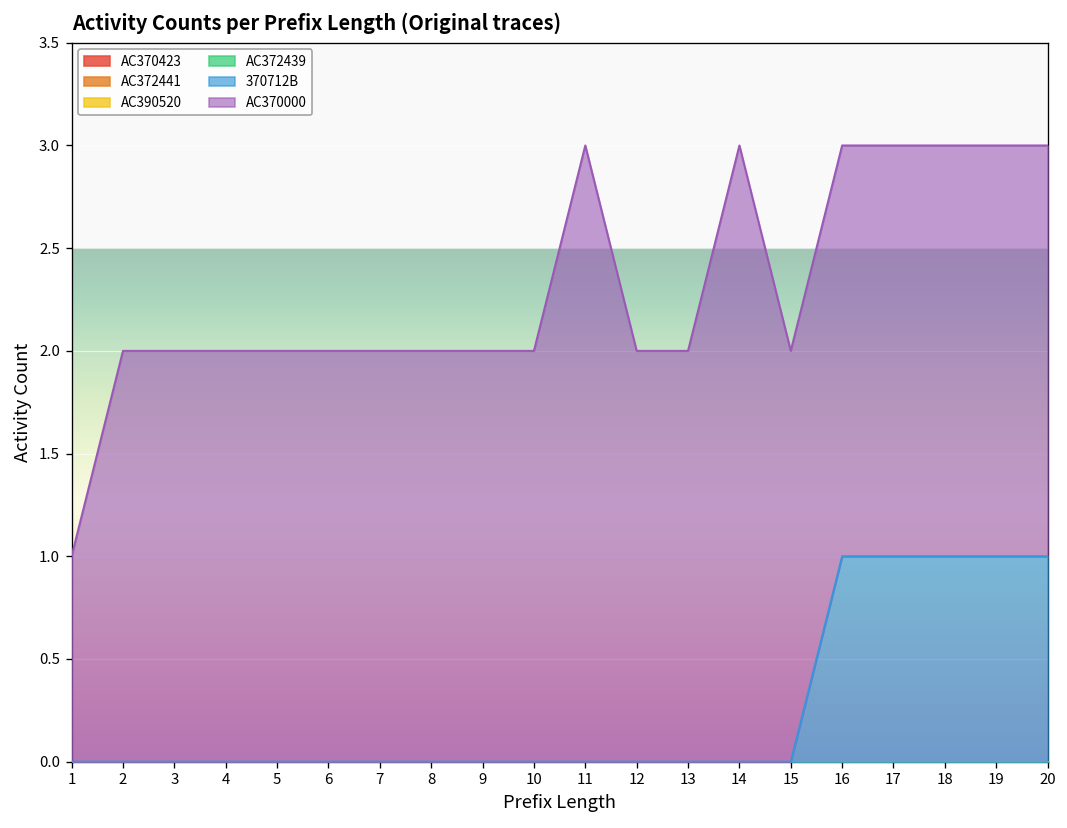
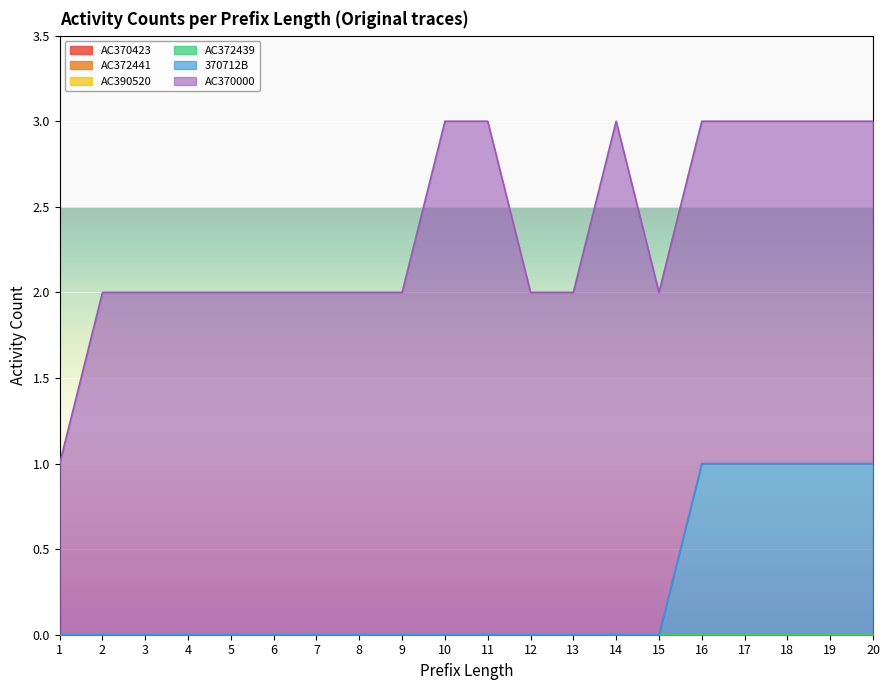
AC370000, 10: 2 -> 3
